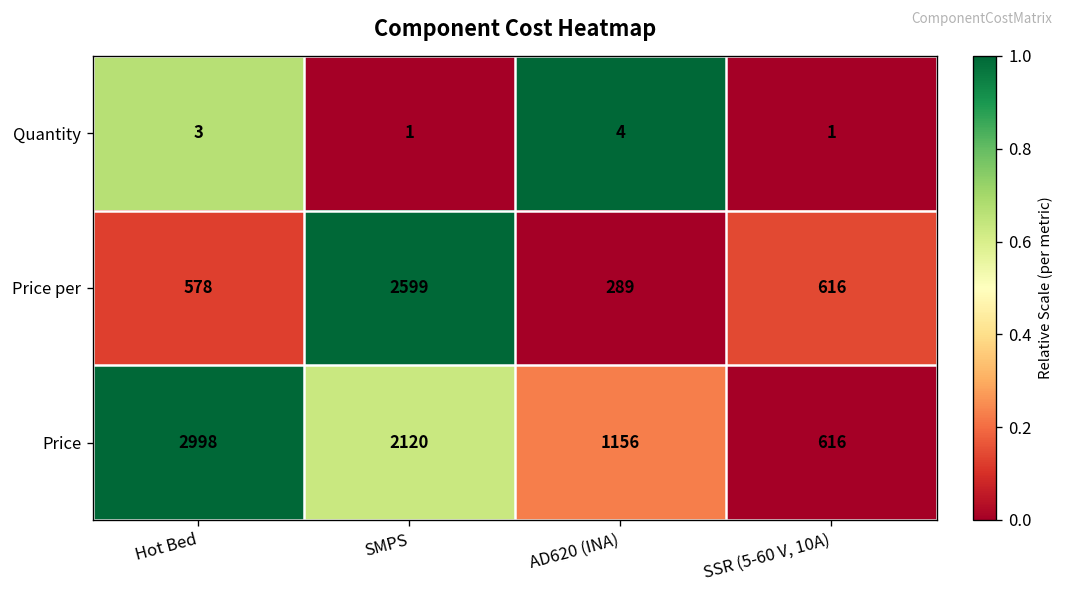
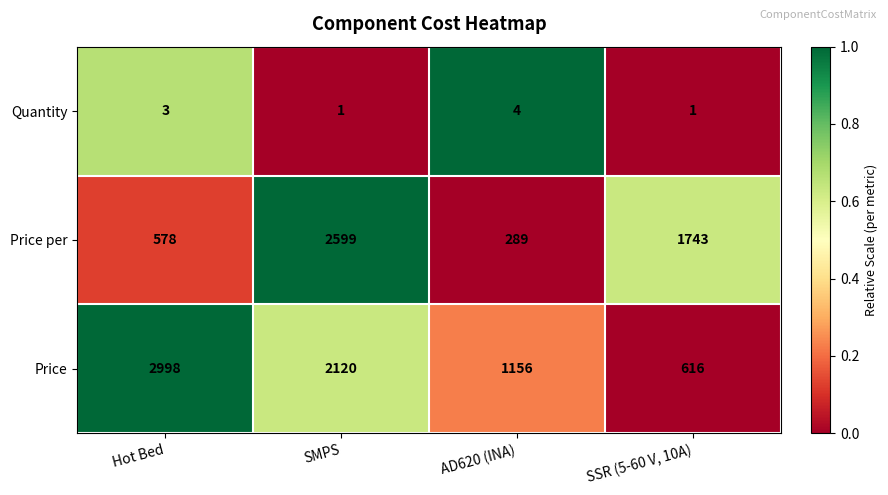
Price per, SSR (5-60 V, 10A): 616 -> 1743
